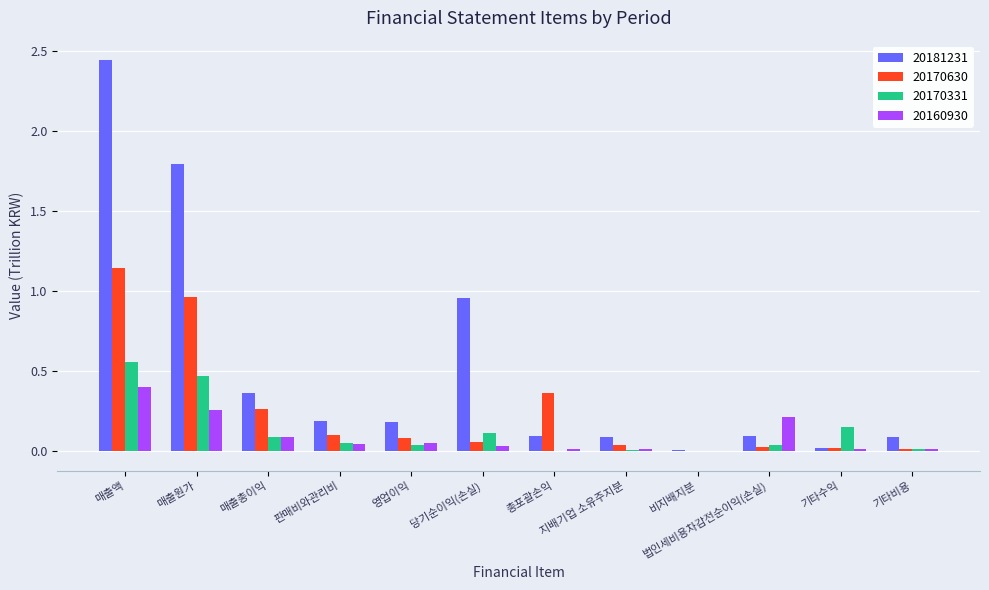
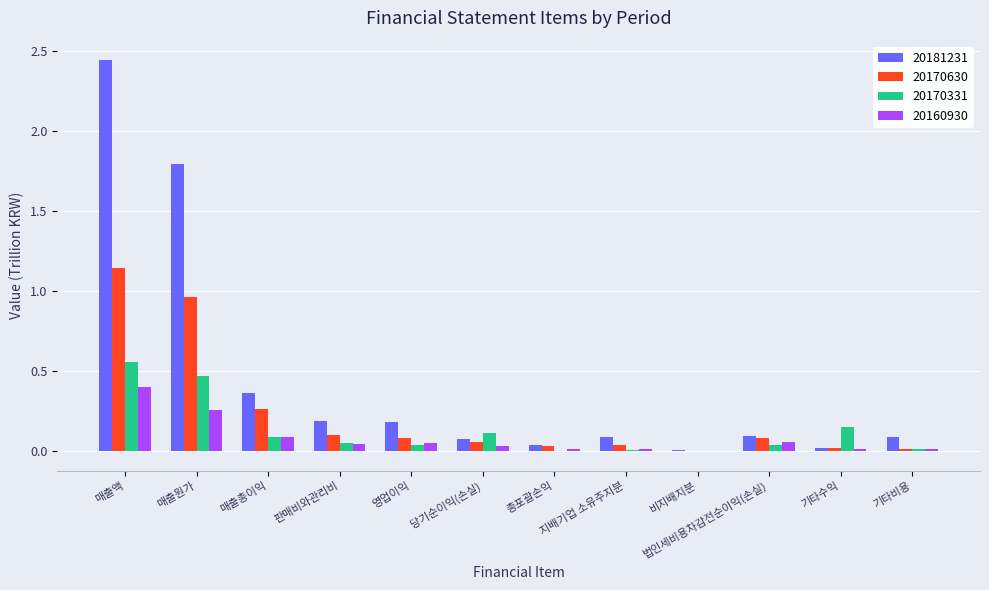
20181231, 당기순이익(손실): 0.96 -> 0.07
20181231, 총포괄손익: 0.09 -> 0.03
20170630, 총포괄손익: 0.36 -> 0.03
20170630, 법인세비용차감전순이익(손실): 0.03 -> 0.08
20160930, 법인세비용차감전순이익(손실): 0.21 -> 0.05
